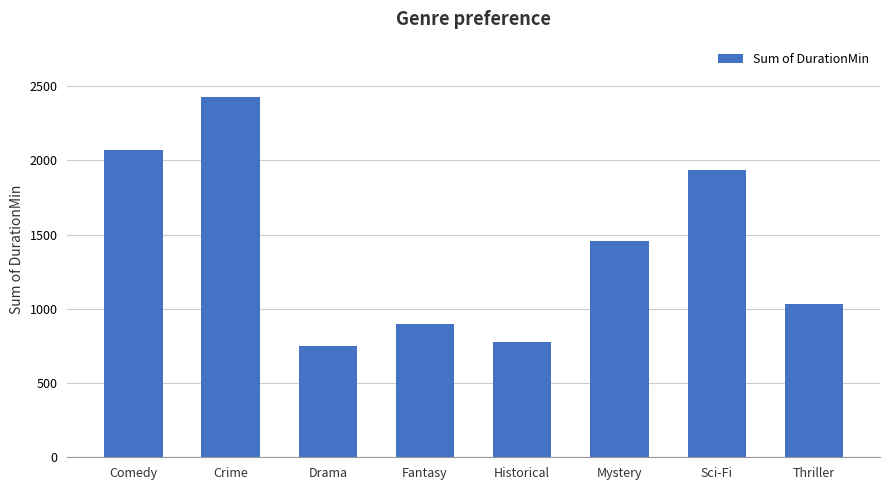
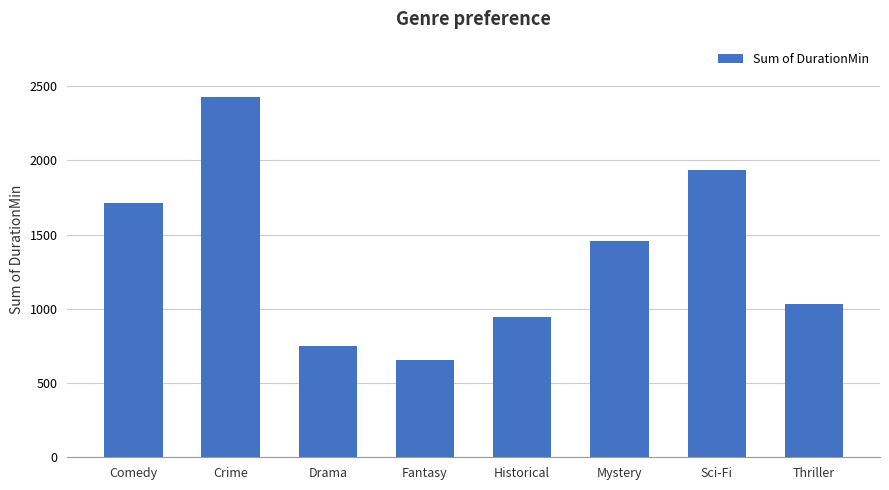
Comedy: 2070 -> 1720
Fantasy: 900 -> 660
Historical: 780 -> 940
